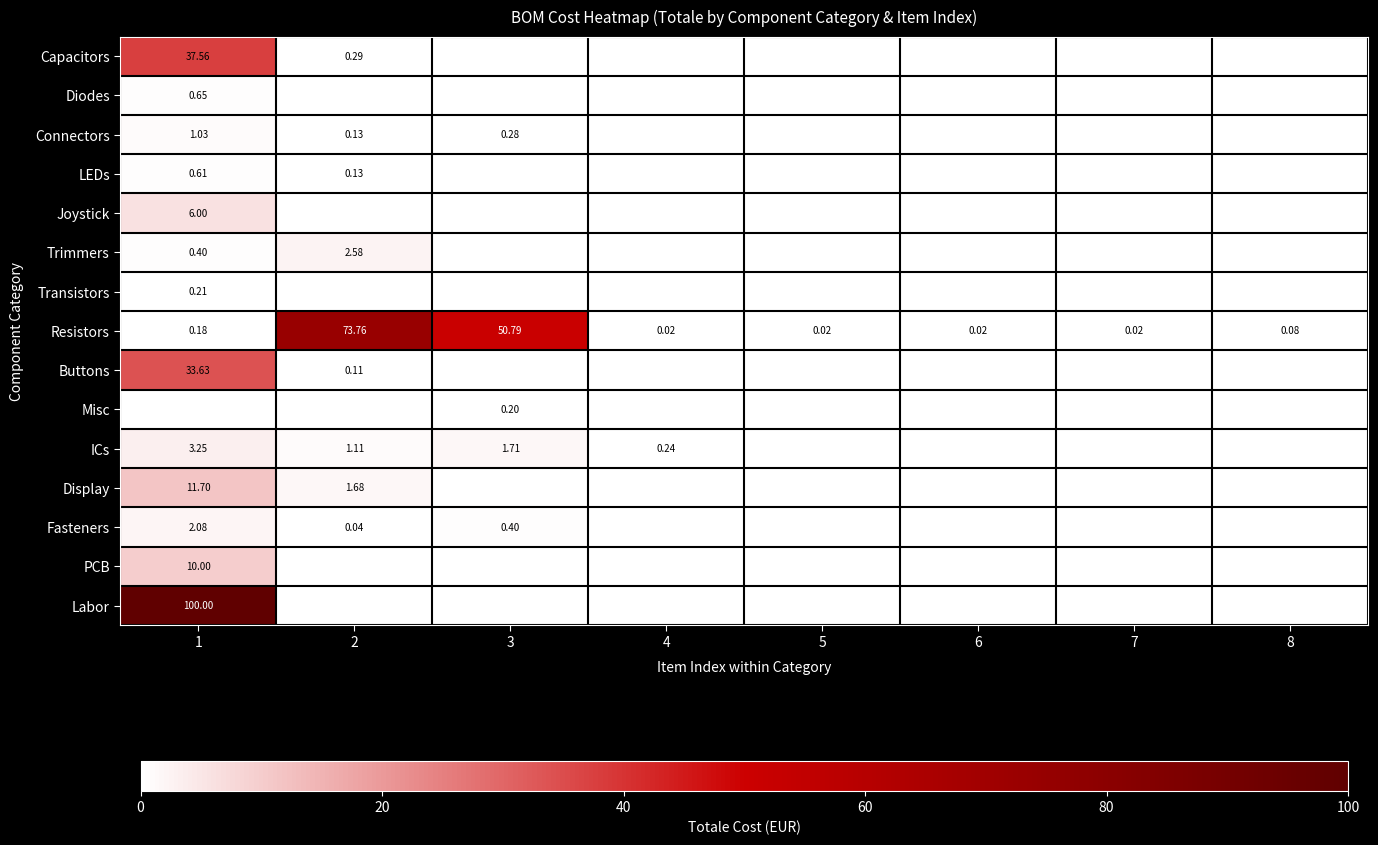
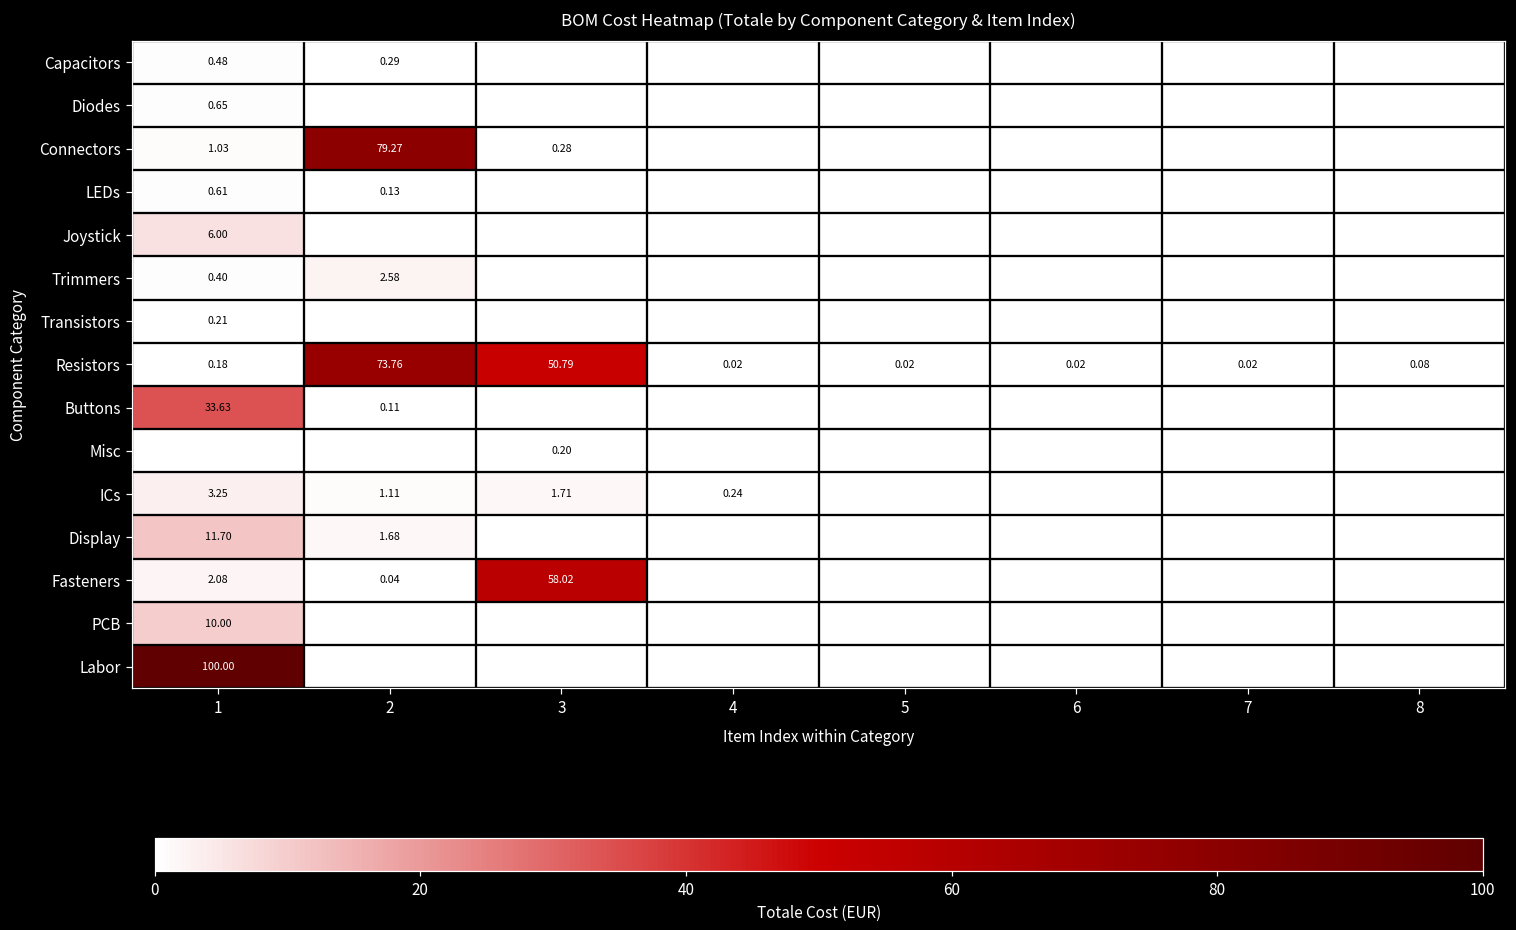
Capacitors, 1: 37.56 -> 0.48
Connectors, 2: 0.13 -> 79.27
Fasteners, 3: 0.40 -> 58.02
